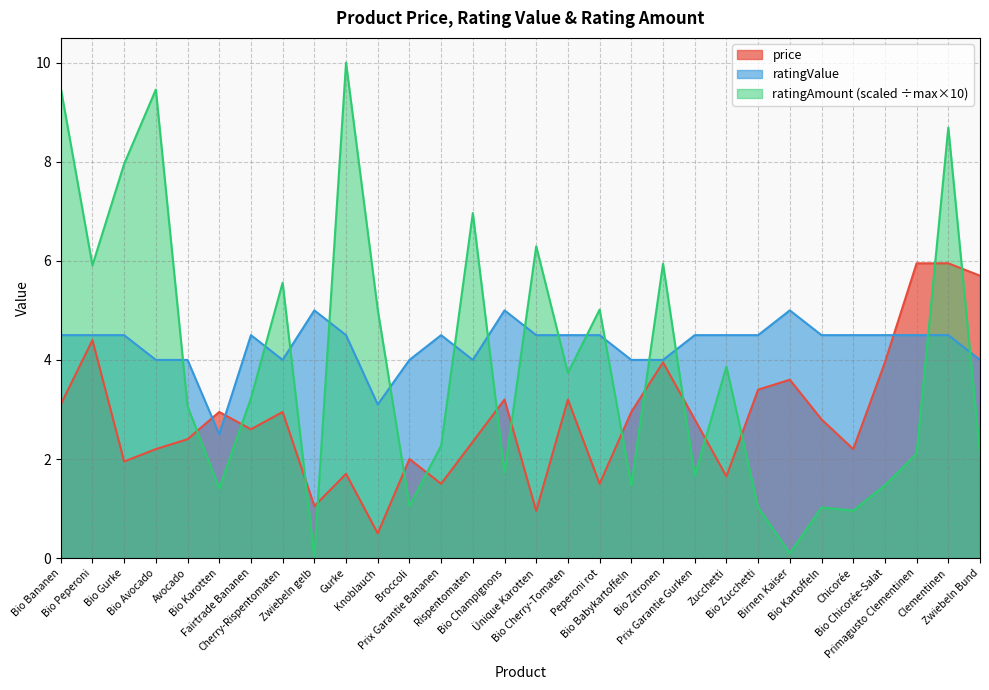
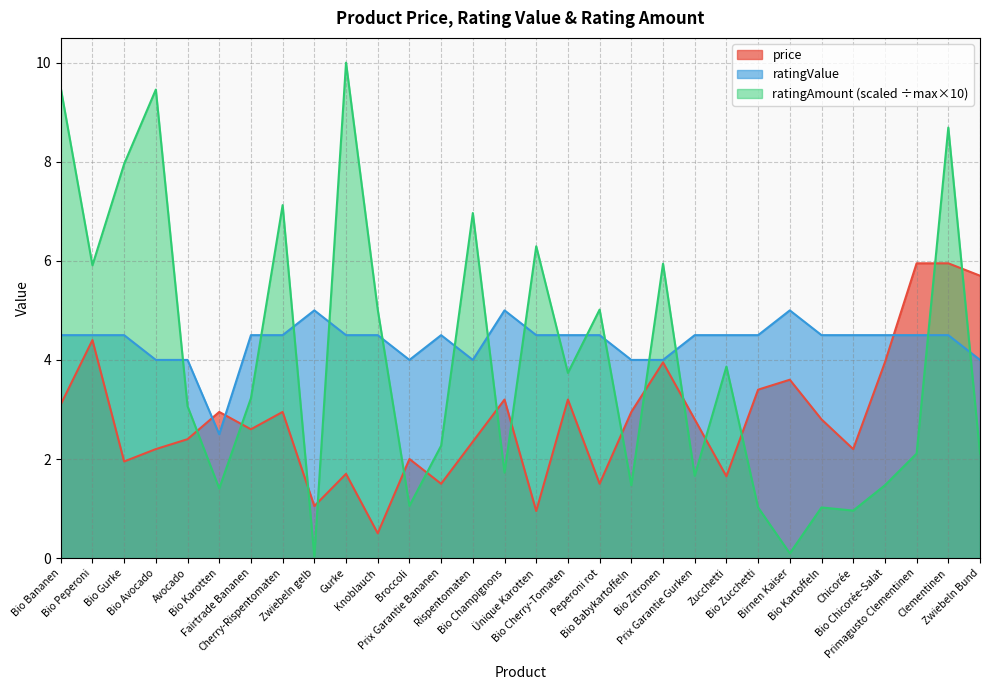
ratingValue, Cherry-Rispentomaten: 4.0 -> 4.5
ratingAmount (scaled ÷max×10), Cherry-Rispentomaten: 5.6 -> 7.1
ratingValue, Knoblauch: 3.1 -> 4.5
